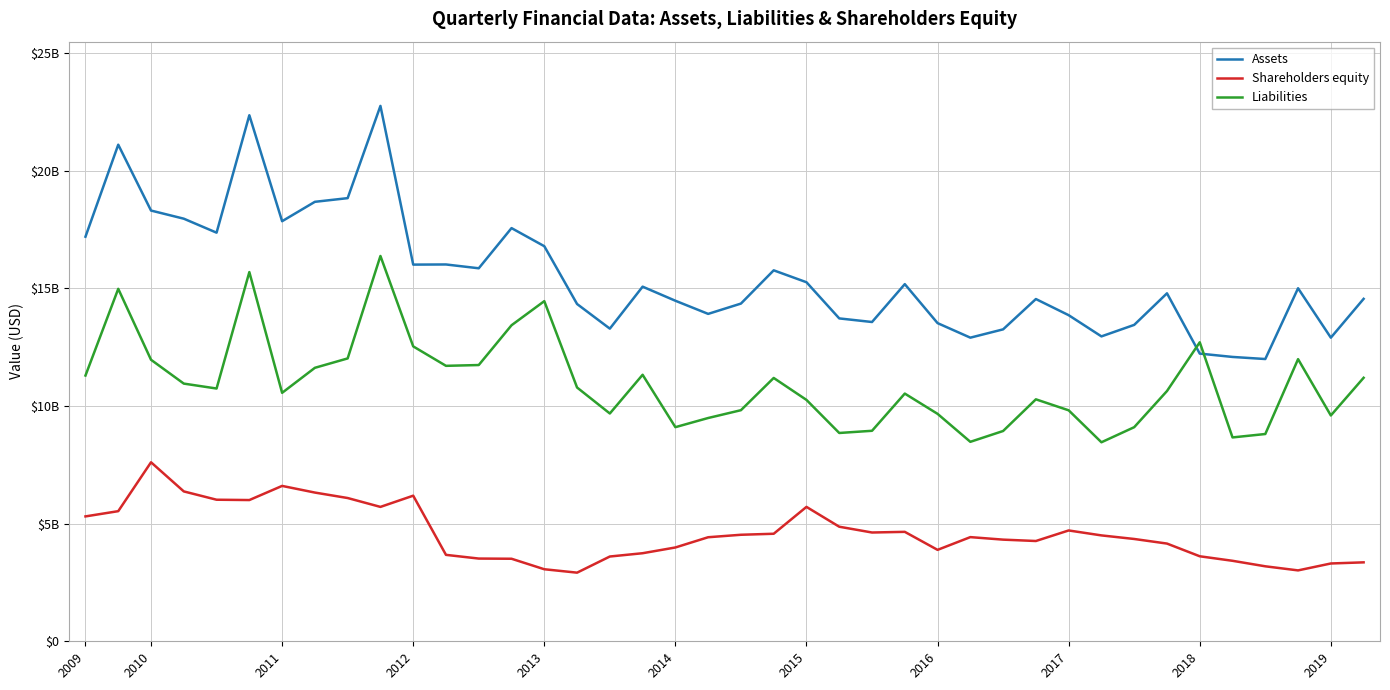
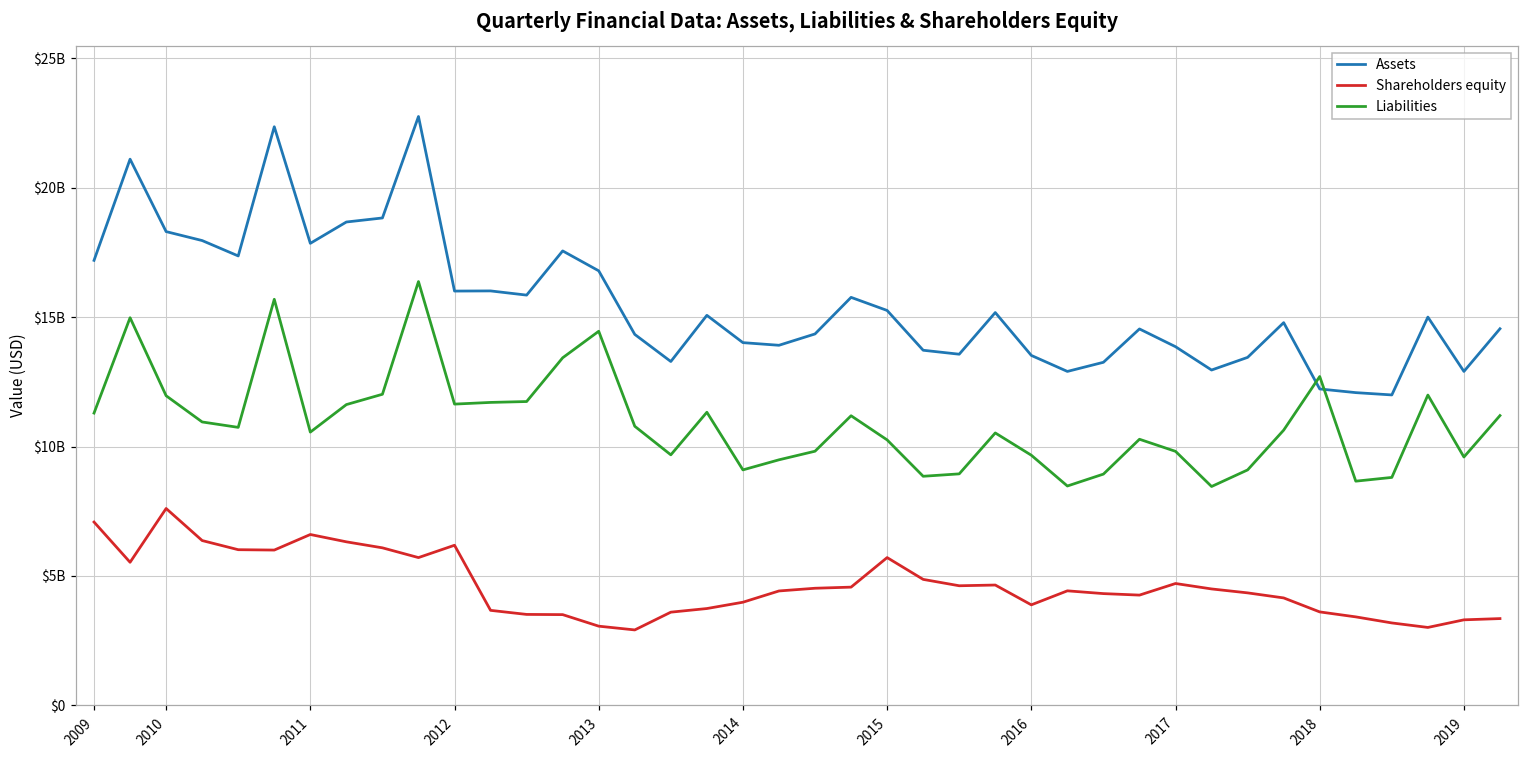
Shareholders equity, 2009: $5300000000 -> $7100000000
Liabilities, 2012: $12500000000 -> $11600000000
Assets, 2014: $14500000000 -> $14000000000
